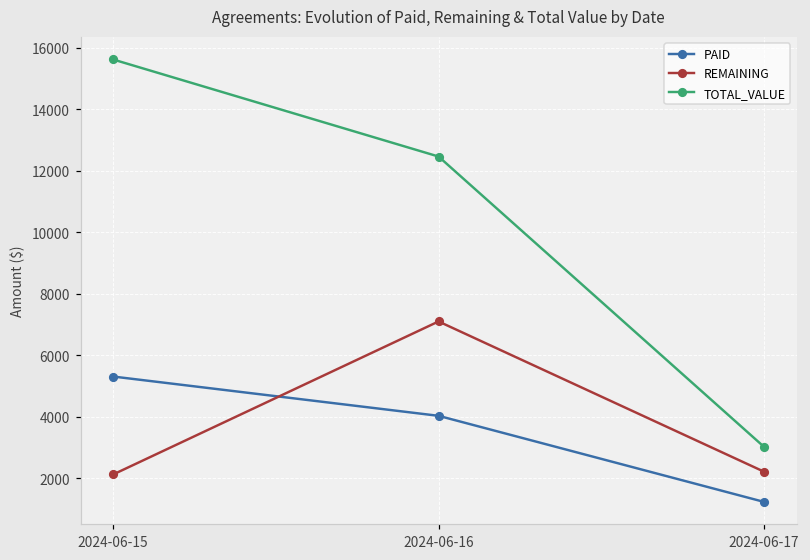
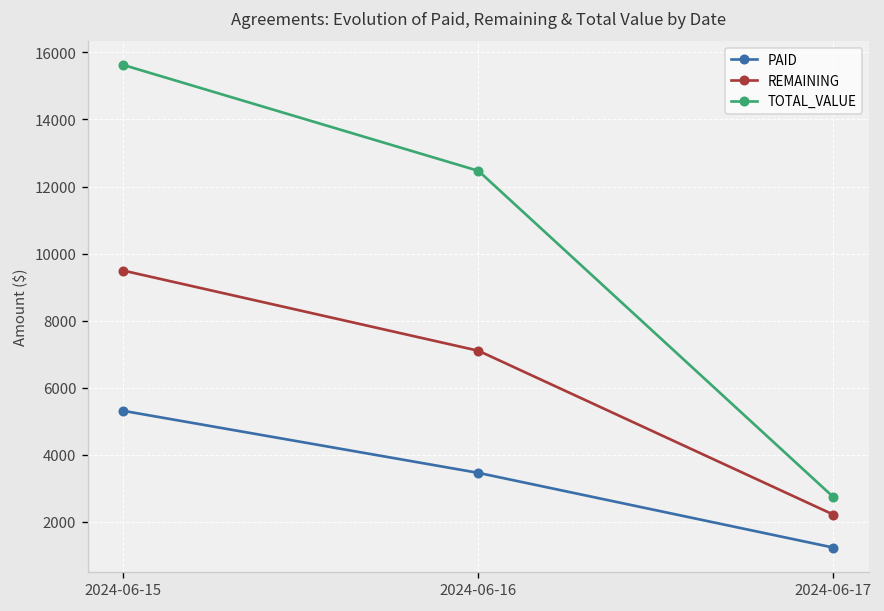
REMAINING, 2024-06-15: 2100 -> 9500
PAID, 2024-06-16: 4000 -> 3500
TOTAL_VALUE, 2024-06-17: 3000 -> 2700
